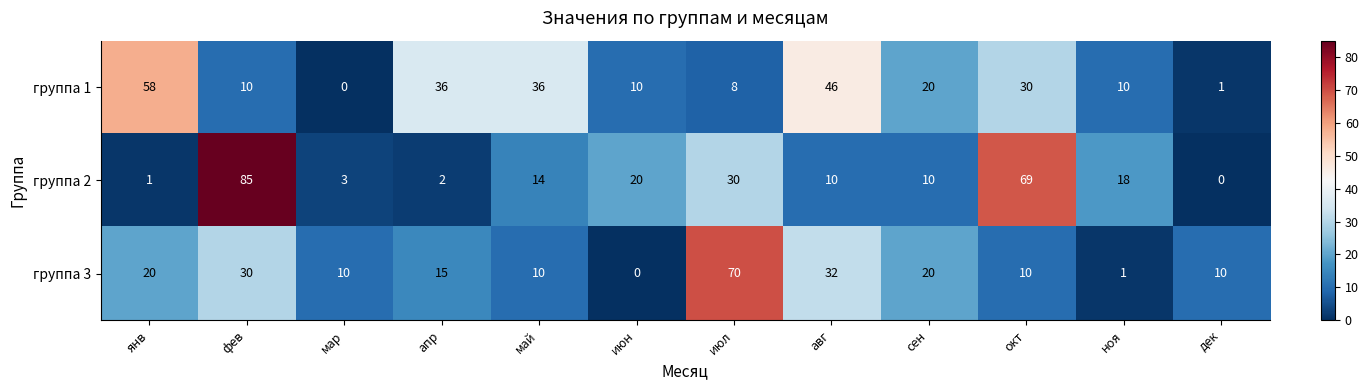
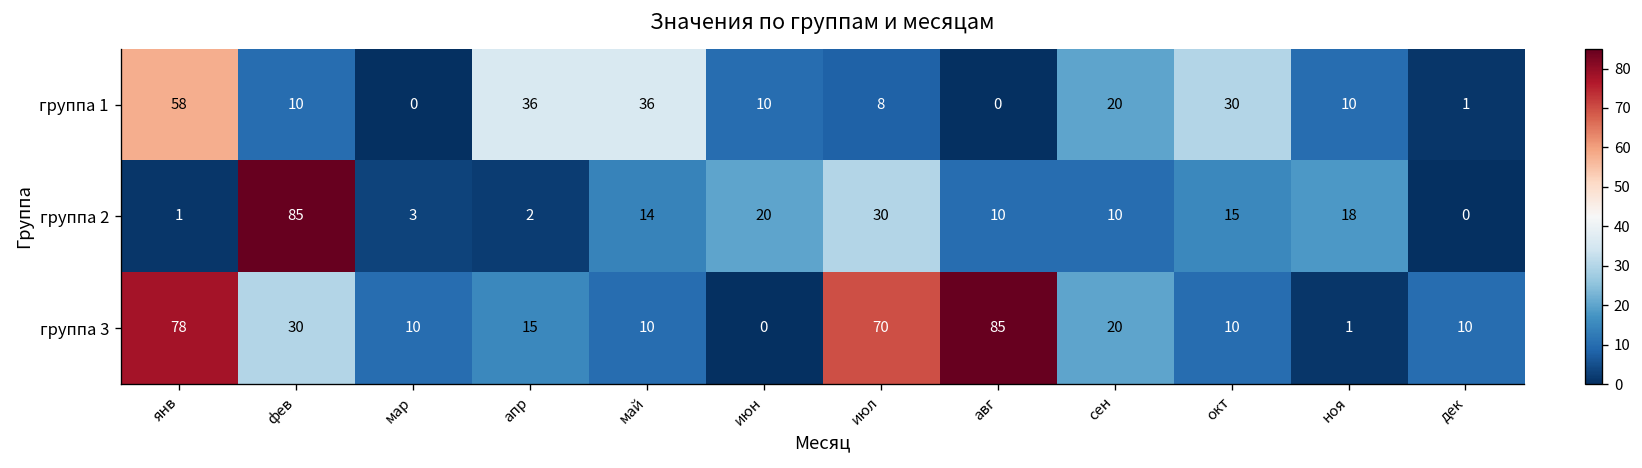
группа 1, авг: 46 -> 0
группа 2, окт: 69 -> 15
группа 3, янв: 20 -> 78
группа 3, авг: 32 -> 85
